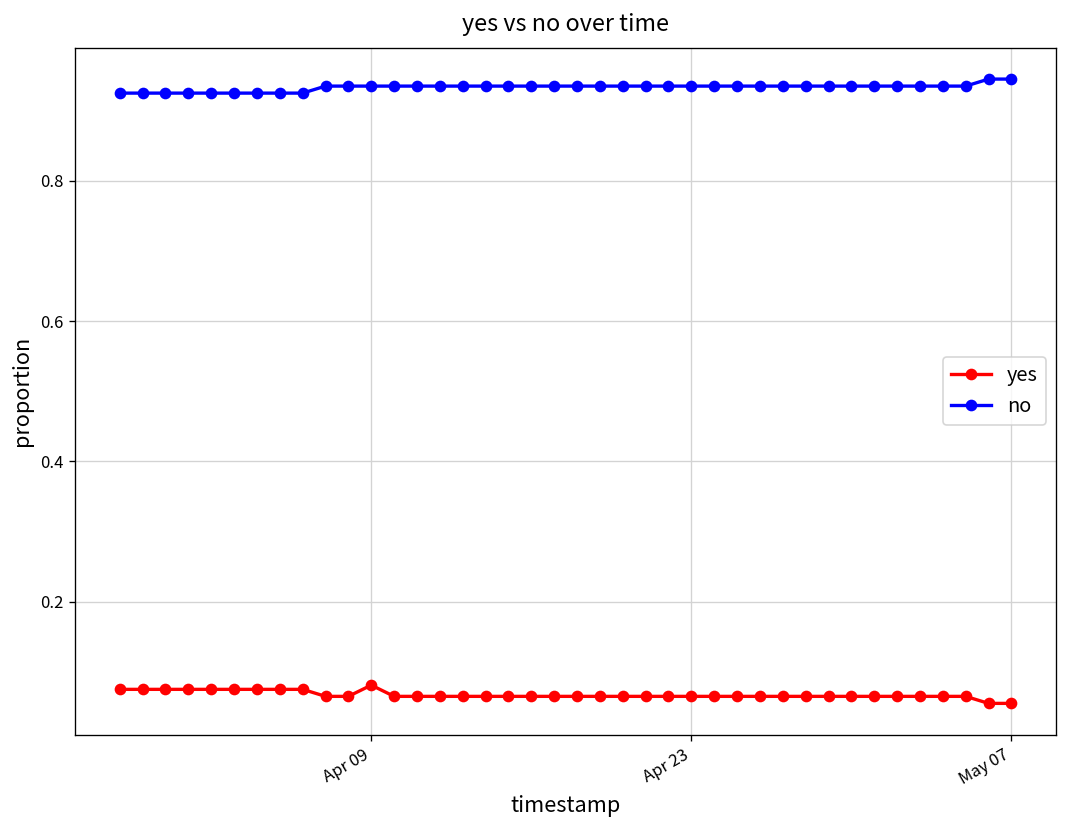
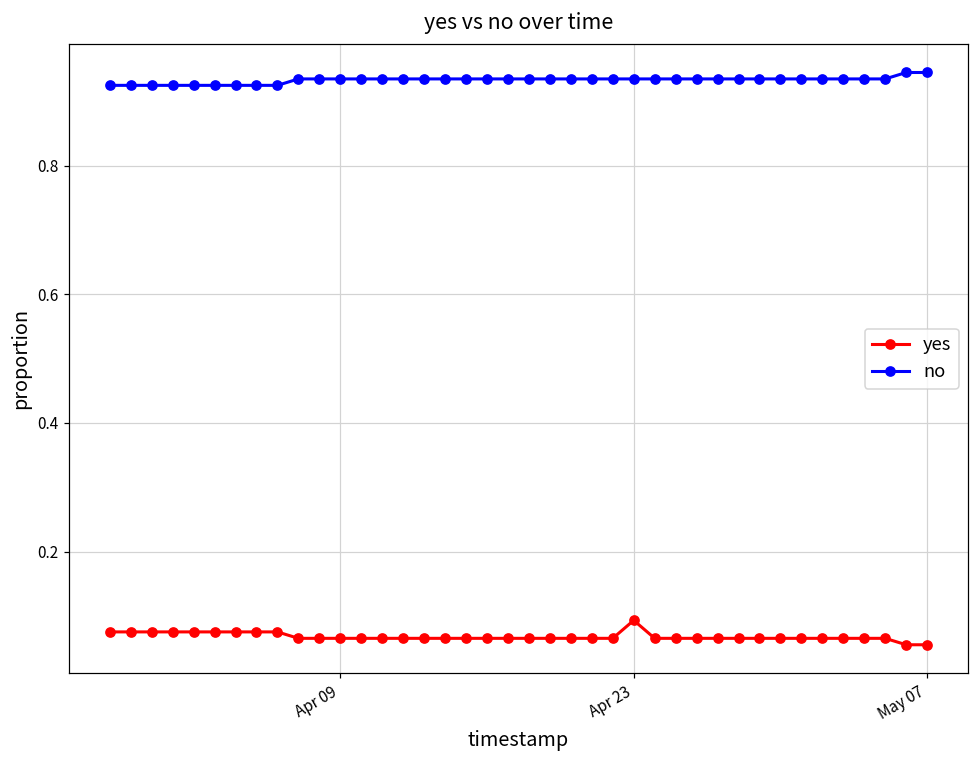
yes, Apr 09: 0.08 -> 0.07
yes, Apr 23: 0.07 -> 0.09
